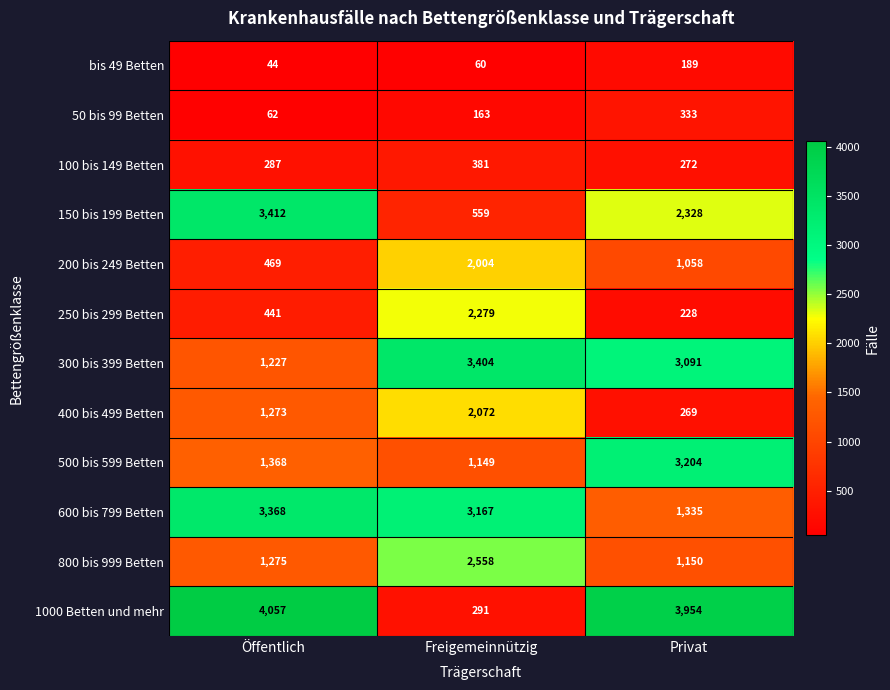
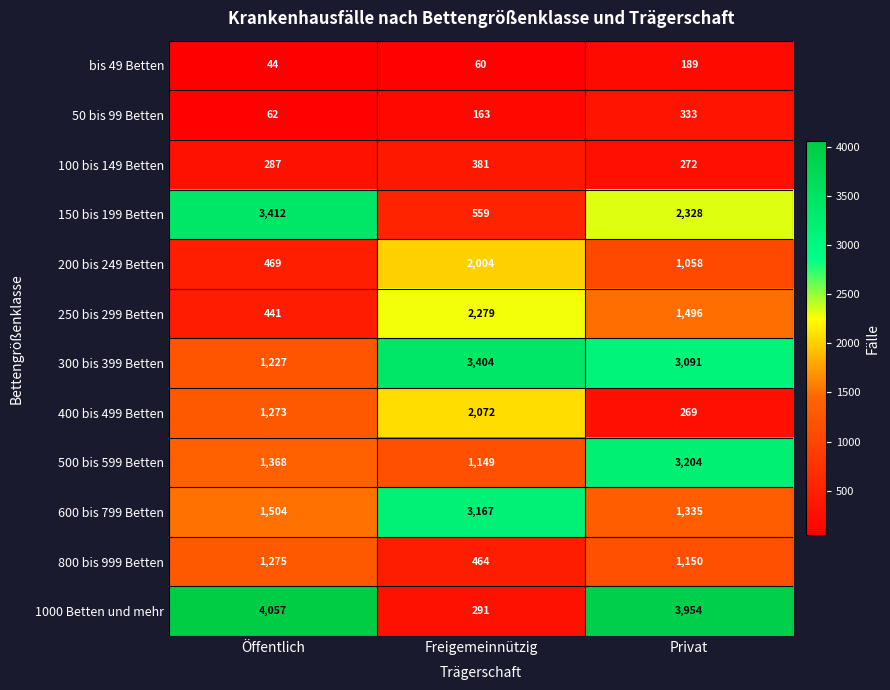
250 bis 299 Betten, Privat: 228 -> 1,496
600 bis 799 Betten, Öffentlich: 3,368 -> 1,504
800 bis 999 Betten, Freigemeinnützig: 2,558 -> 464
